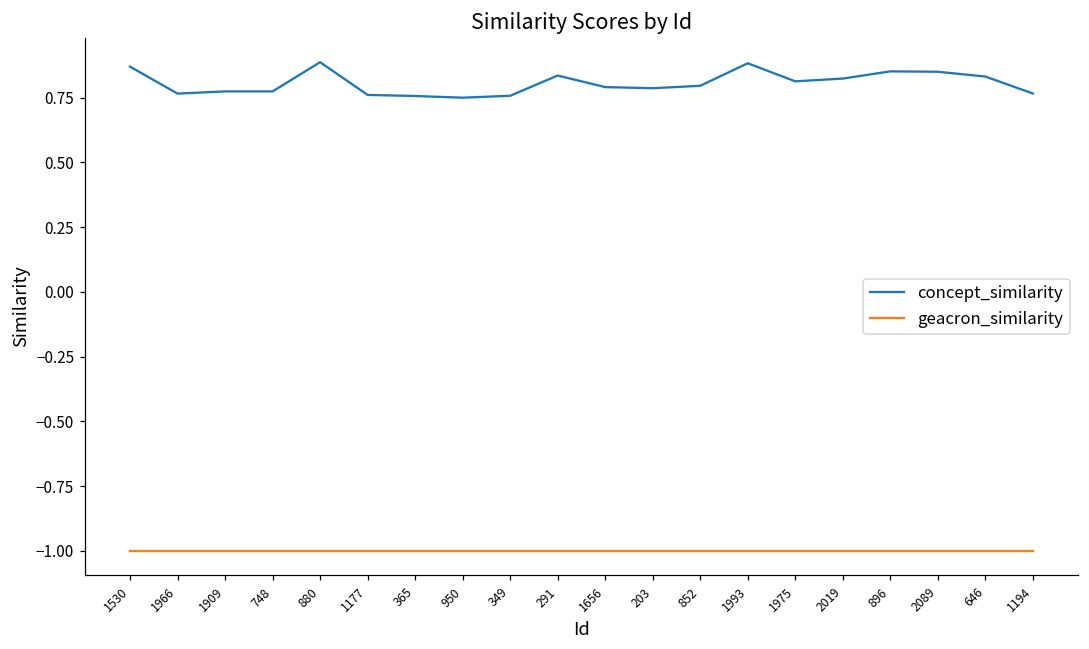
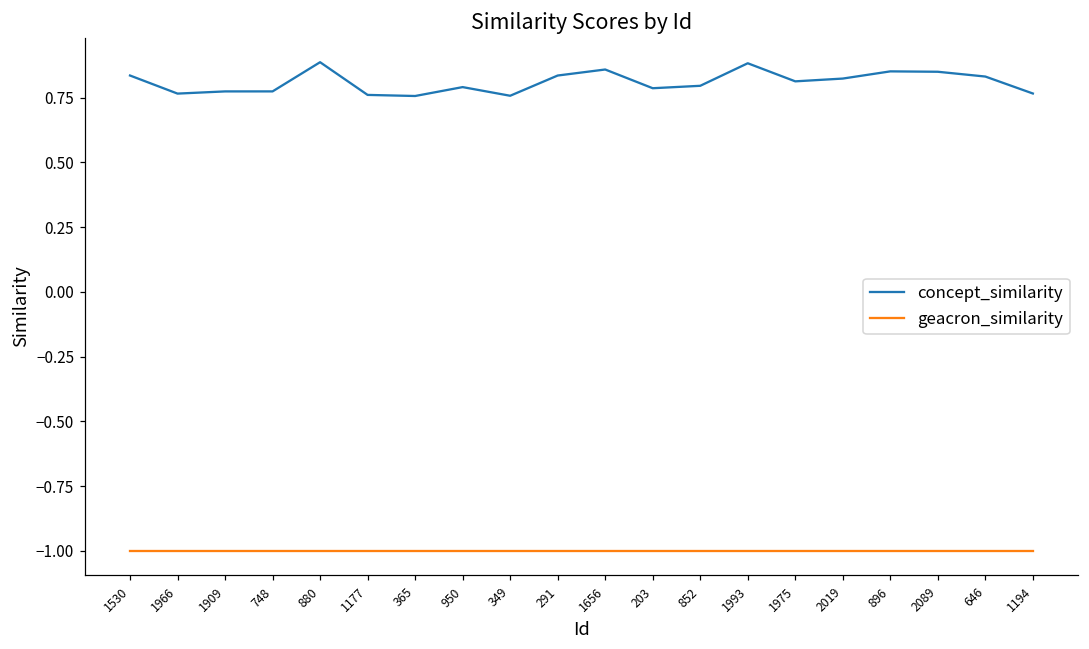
concept_similarity, 1530: 0.87 -> 0.84
concept_similarity, 950: 0.75 -> 0.79
concept_similarity, 1656: 0.79 -> 0.86
